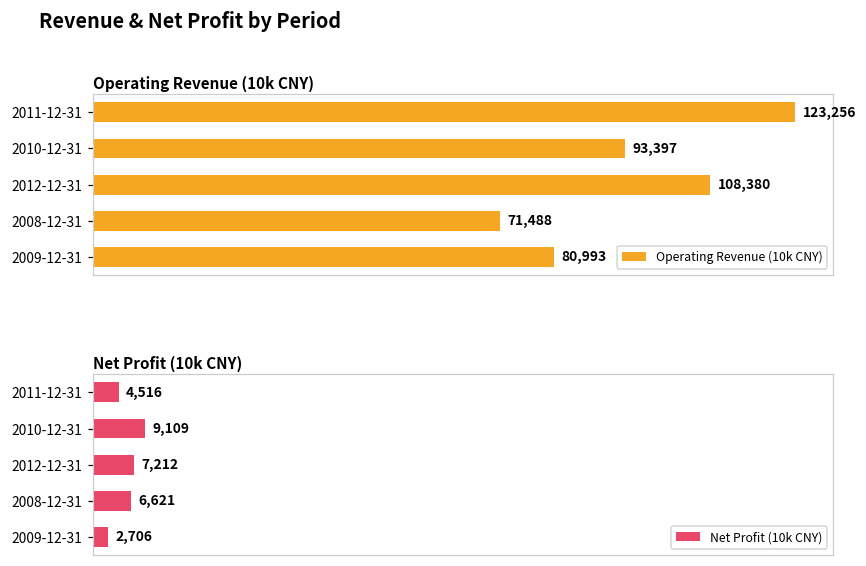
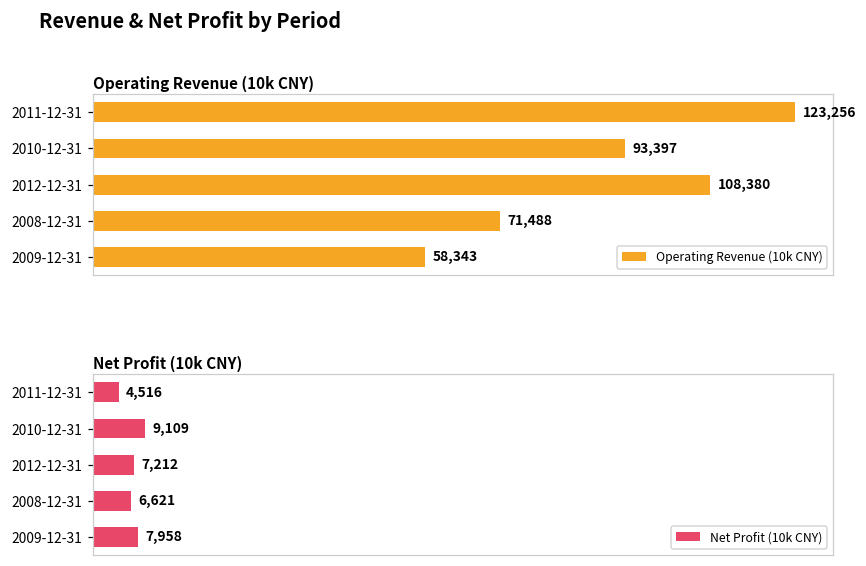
Operating Revenue (10k CNY), 2009-12-31: 80,993 -> 58,343
Net Profit (10k CNY), 2009-12-31: 2,706 -> 7,958
